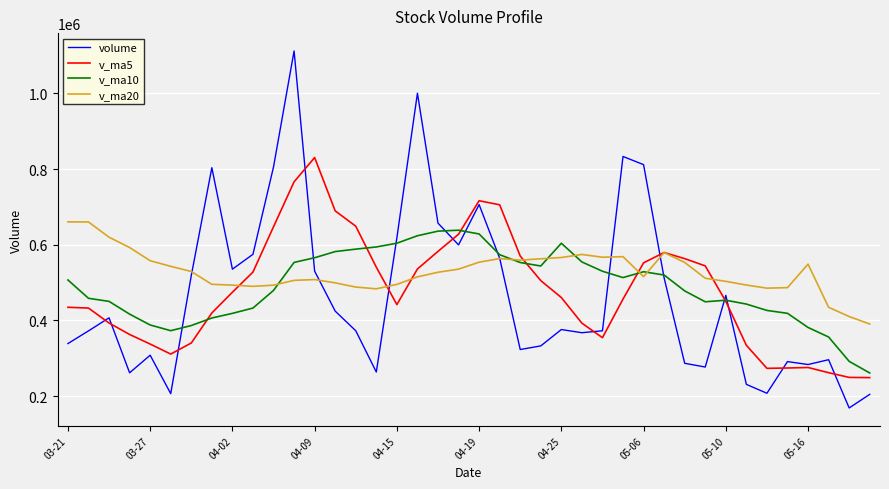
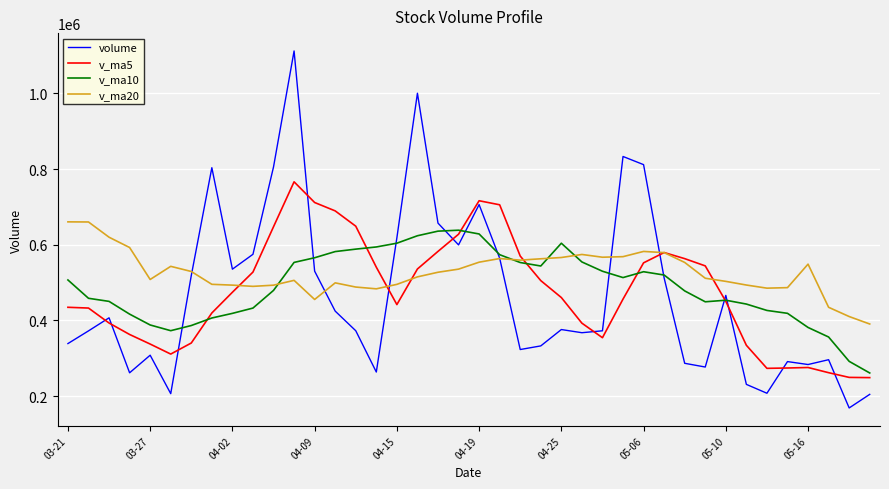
v_ma20, 03-27: 560000 -> 510000
v_ma5, 04-09: 830000 -> 710000
v_ma20, 04-09: 510000 -> 460000
v_ma20, 05-06: 520000 -> 580000
